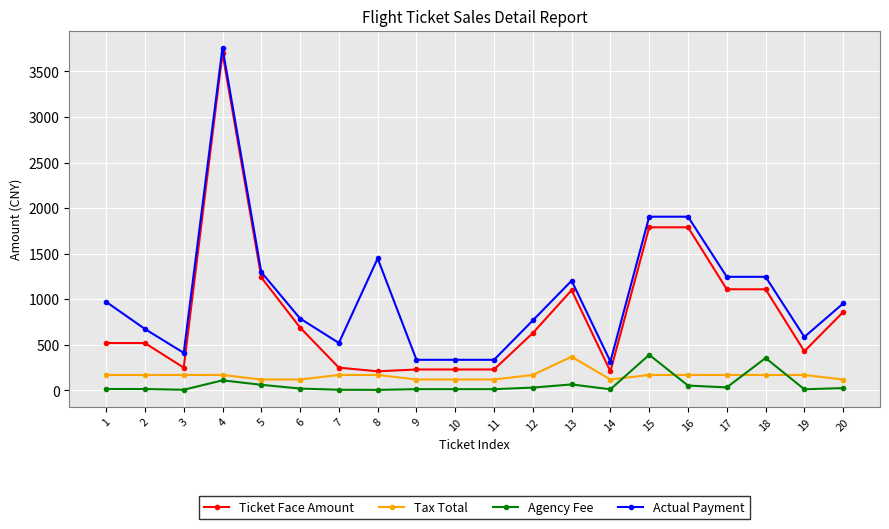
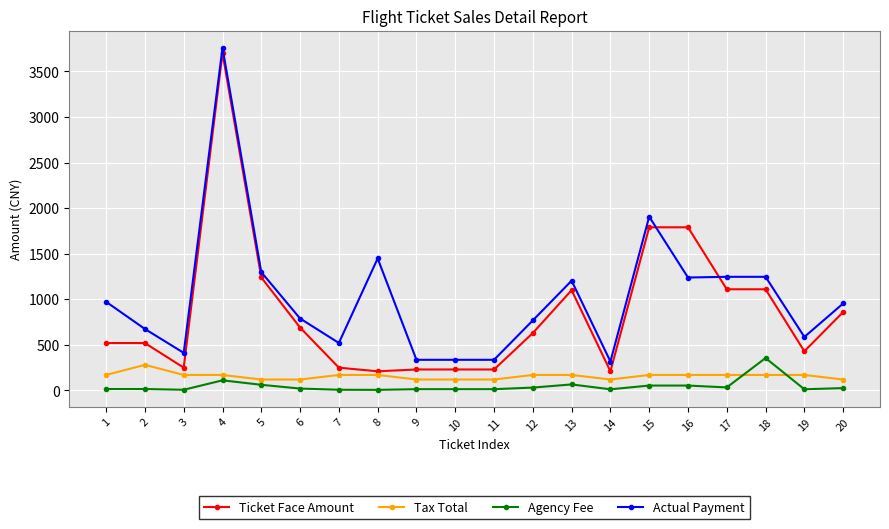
Tax Total, 2: 200 -> 300
Tax Total, 13: 400 -> 200
Agency Fee, 15: 400 -> 100
Actual Payment, 16: 1900 -> 1200
